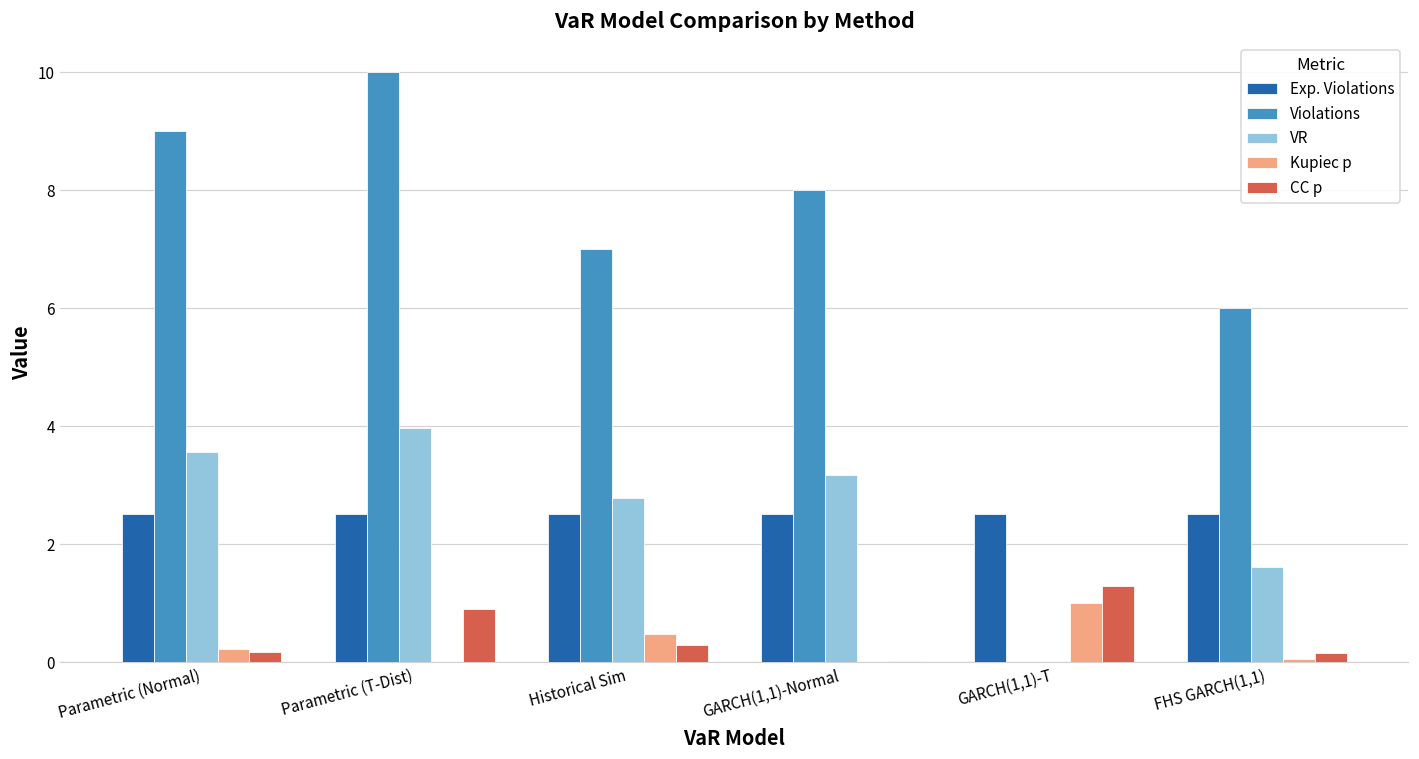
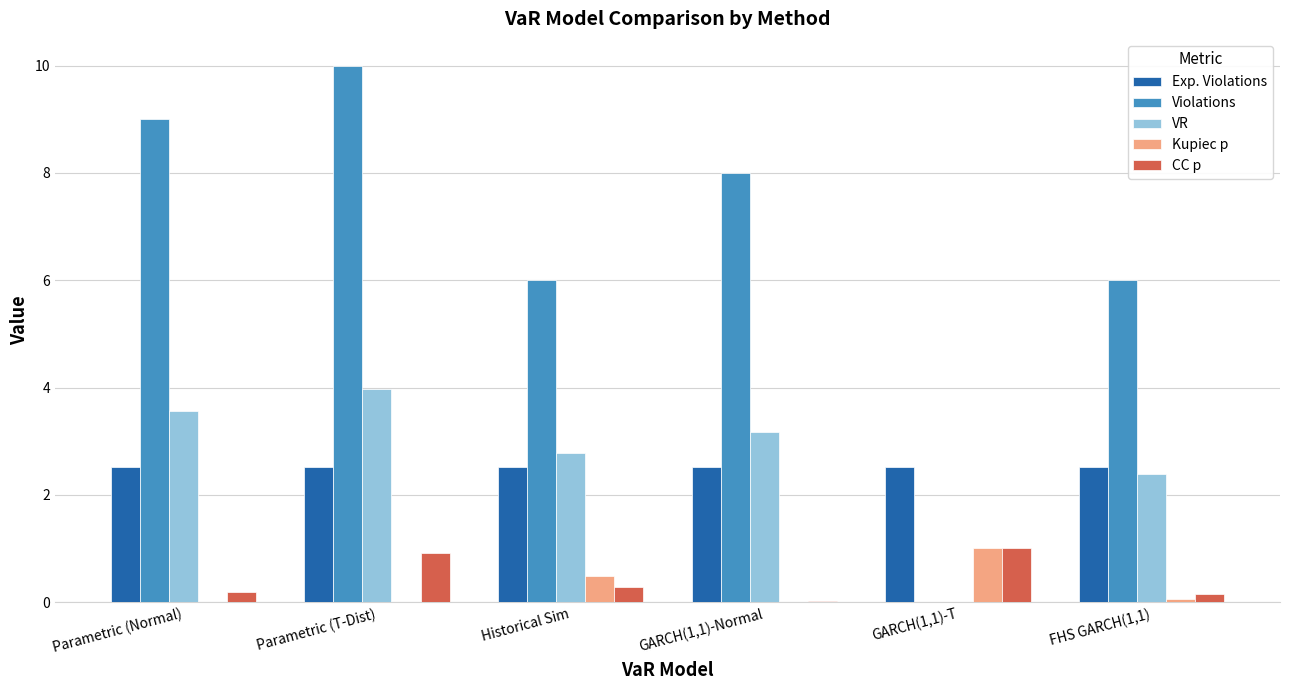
Kupiec p, Parametric (Normal): 0.2 -> 0.0
Violations, Historical Sim: 7 -> 6
CC p, GARCH(1,1)-T: 1.3 -> 1.0
VR, FHS GARCH(1,1): 1.6 -> 2.4
